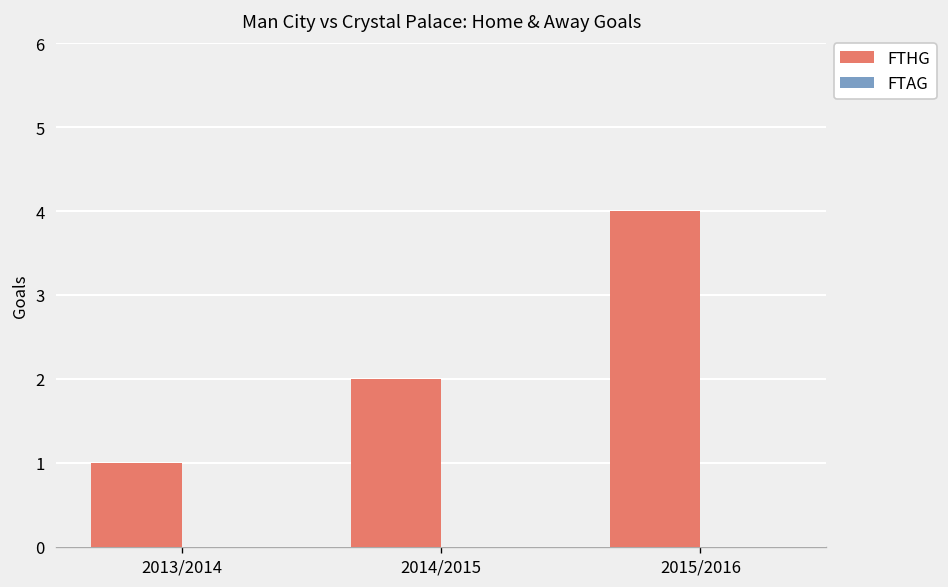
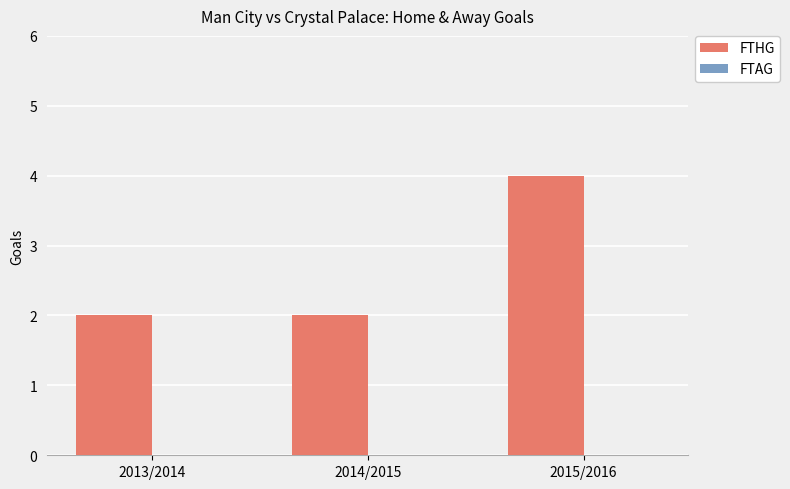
FTHG, 2013/2014: 1 -> 2
